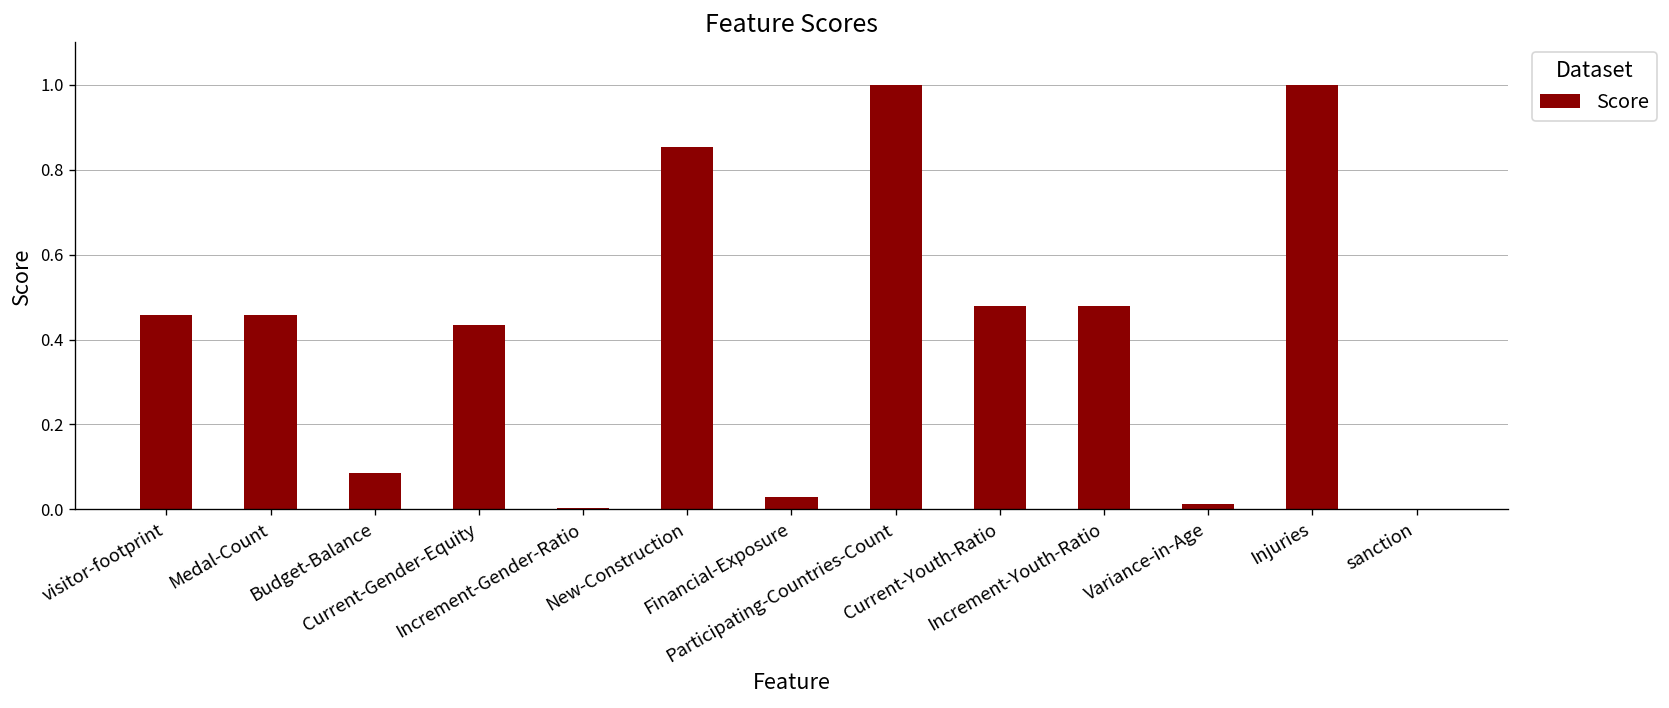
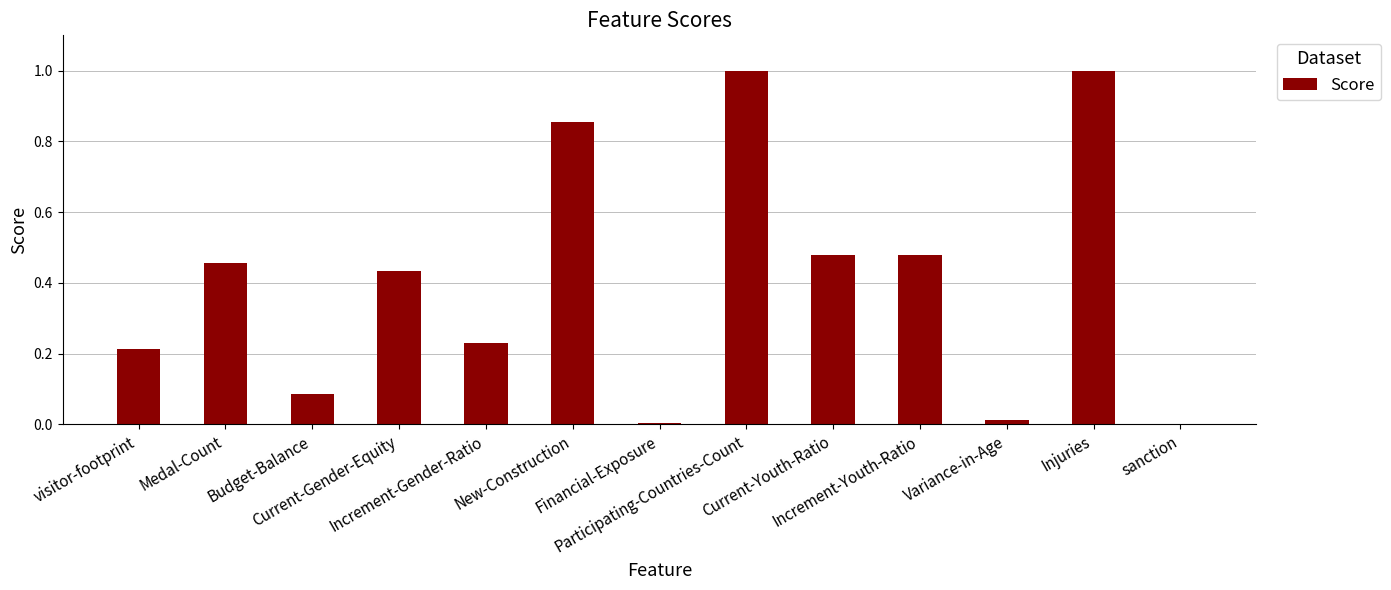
visitor-footprint: 0.46 -> 0.21
Increment-Gender-Ratio: 0.00 -> 0.23
Financial-Exposure: 0.03 -> 0.00
